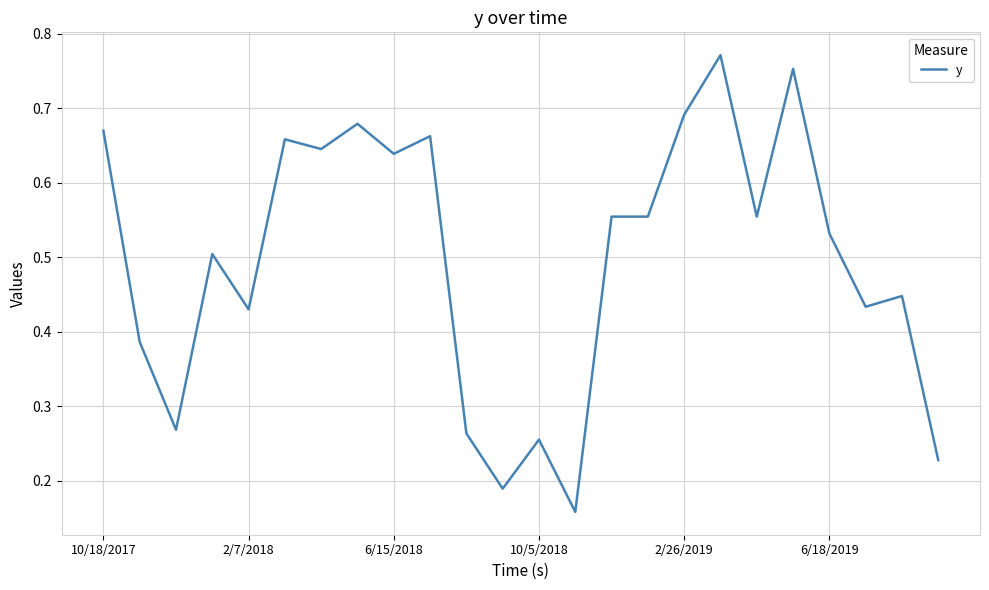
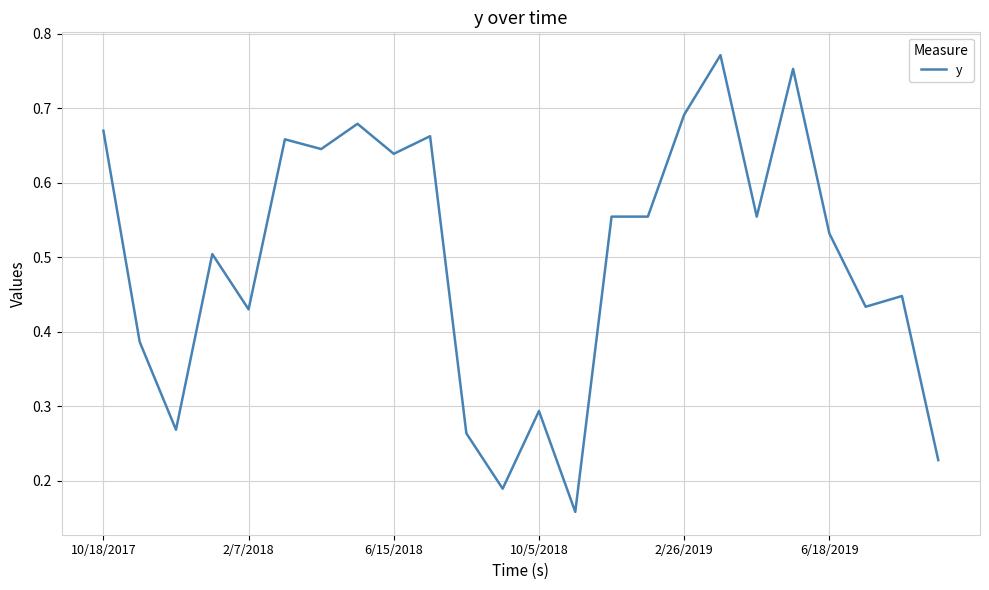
10/5/2018: 0.25 -> 0.29
